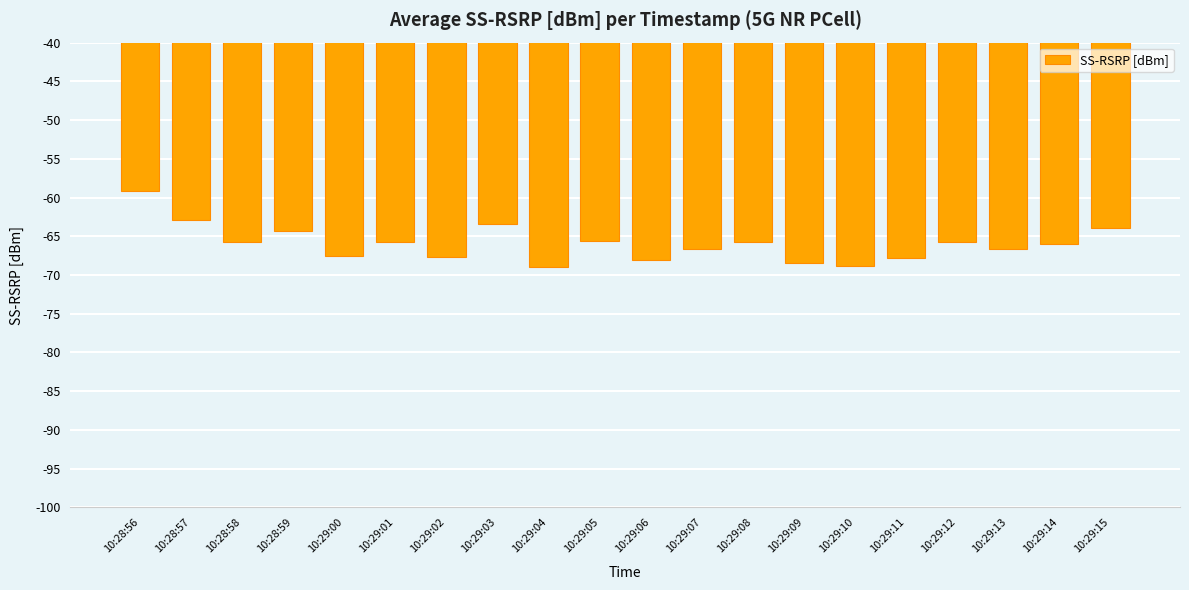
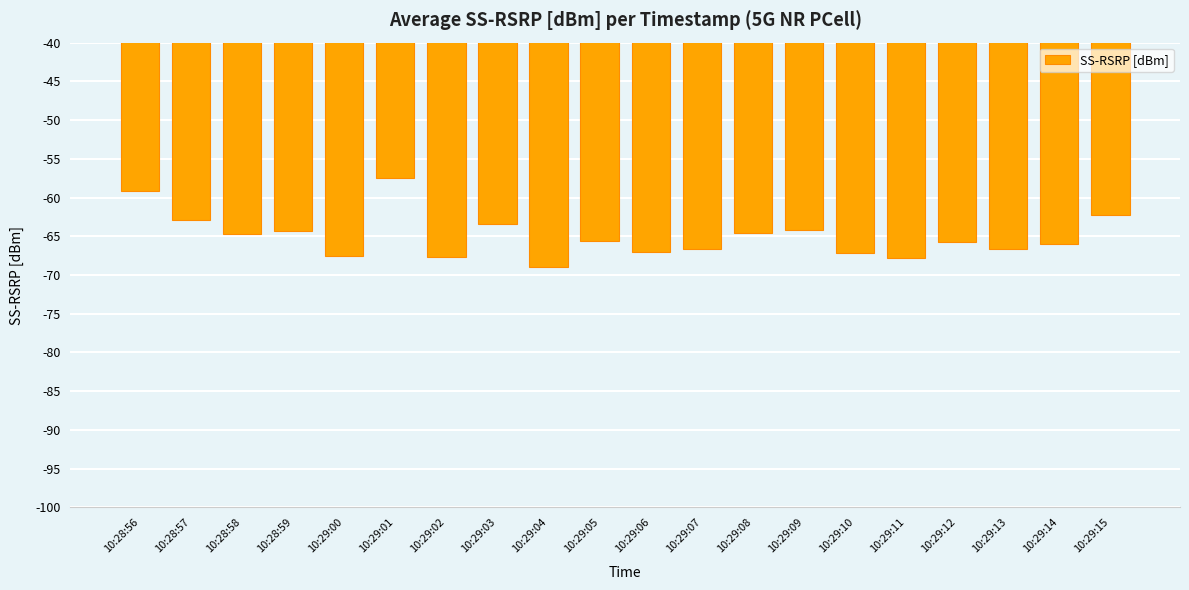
10:28:58: -66 -> -65
10:29:01: -66 -> -58
10:29:06: -68 -> -67
10:29:08: -66 -> -65
10:29:09: -69 -> -64
10:29:10: -69 -> -67
10:29:15: -64 -> -62
